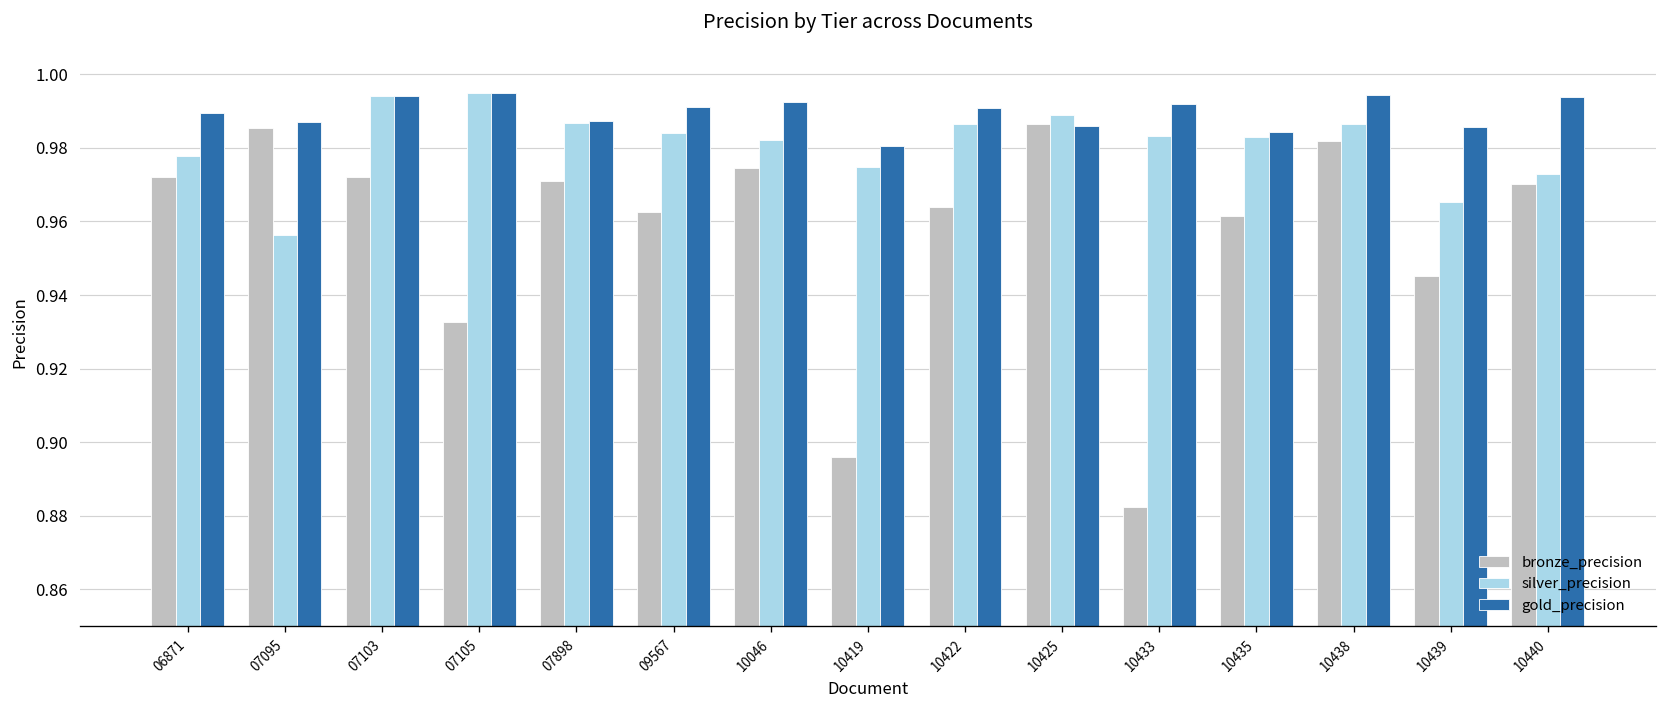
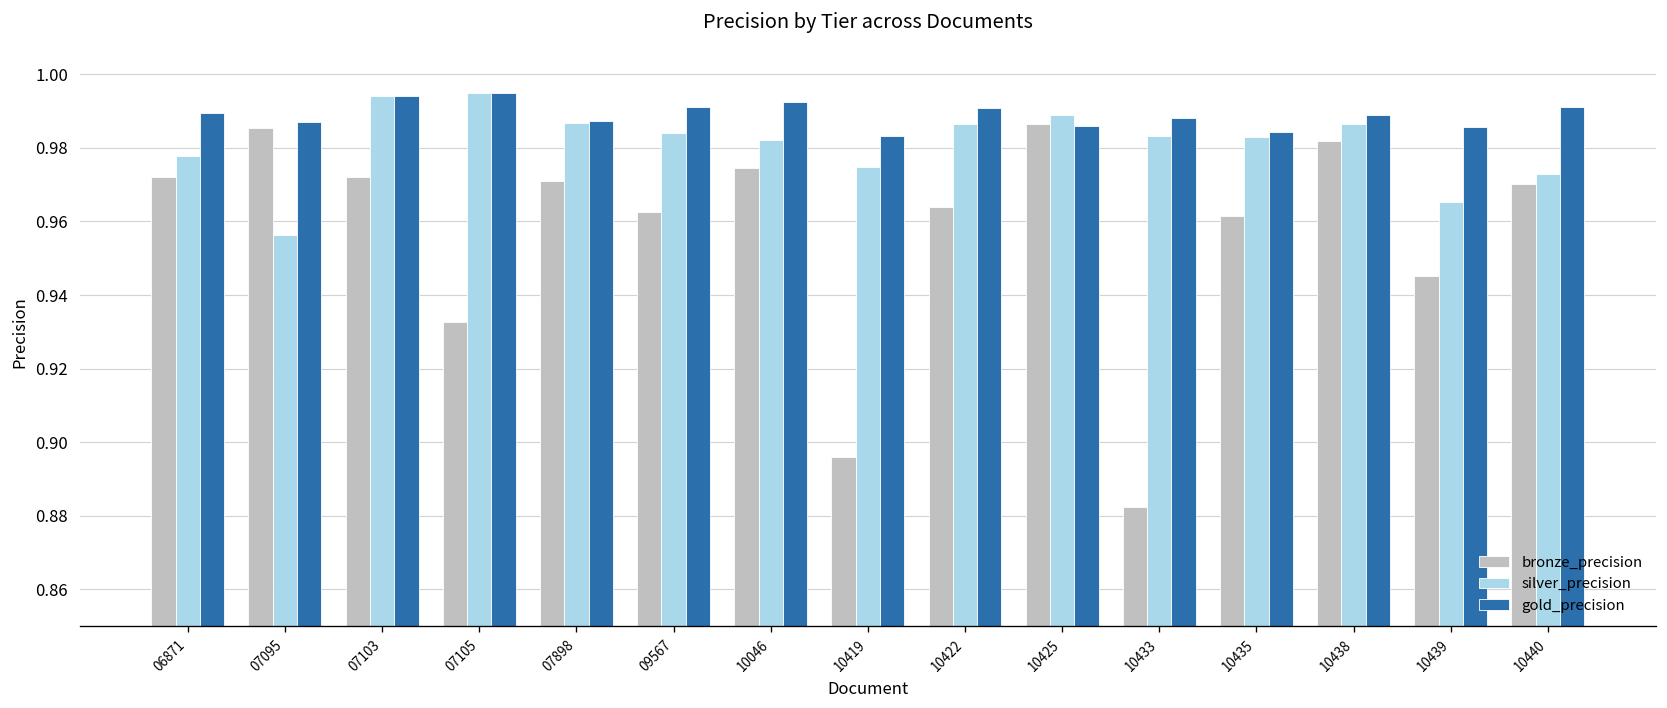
gold_precision, 10419: 0.981 -> 0.983
gold_precision, 10433: 0.992 -> 0.988
gold_precision, 10438: 0.994 -> 0.989
gold_precision, 10440: 0.994 -> 0.991
